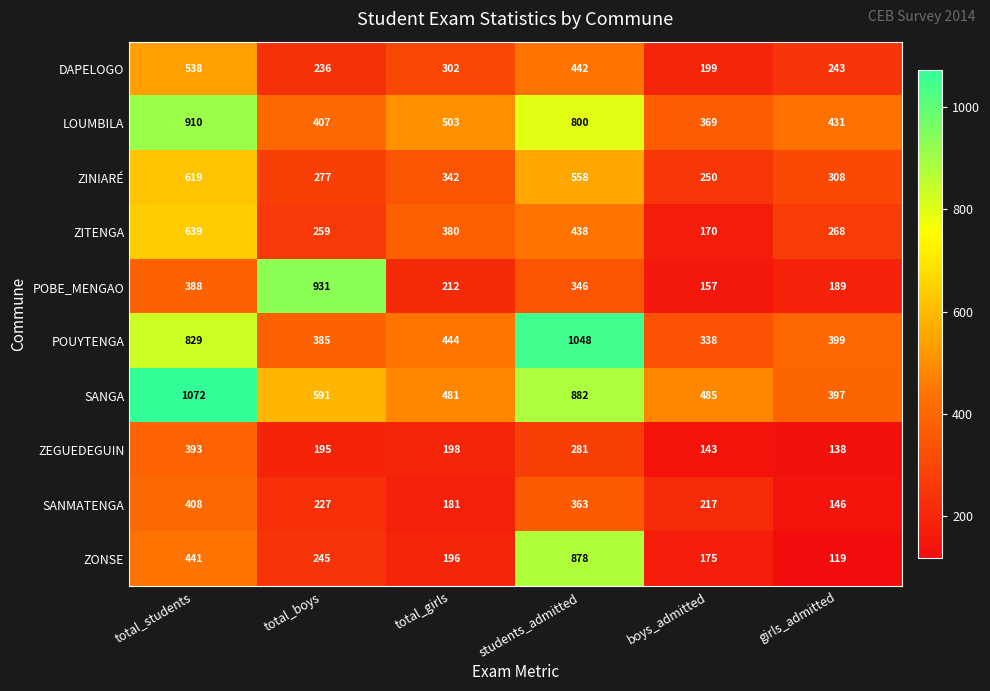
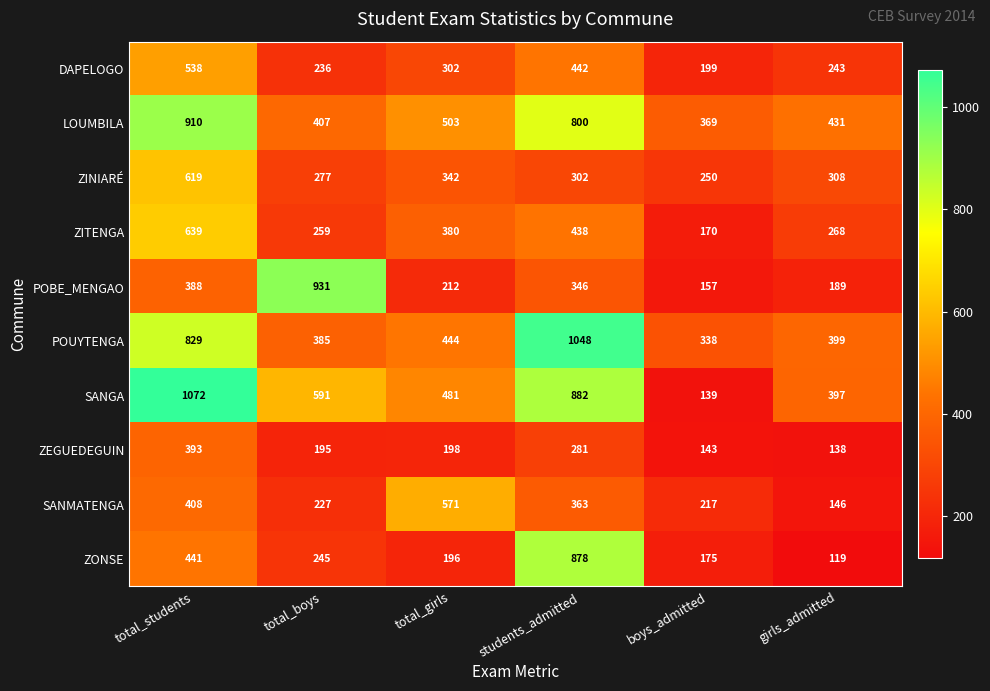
ZINIARÉ, students_admitted: 558 -> 302
SANGA, boys_admitted: 485 -> 139
SANMATENGA, total_girls: 181 -> 571
